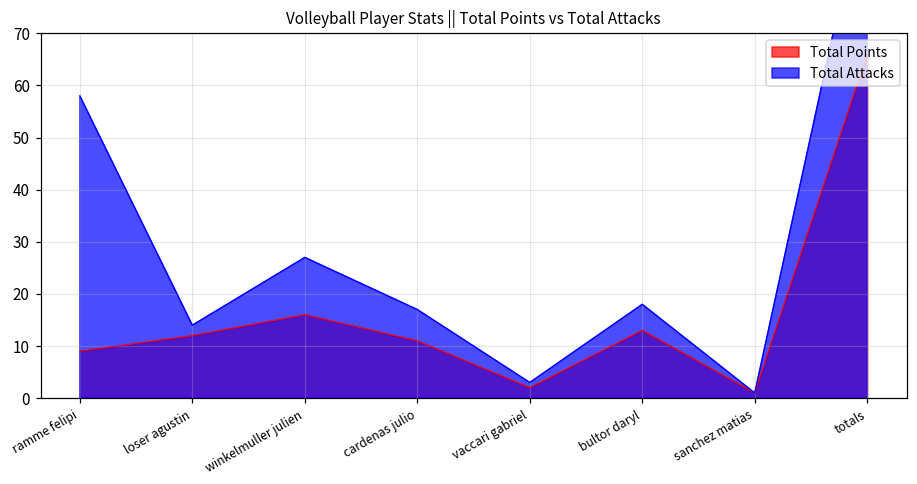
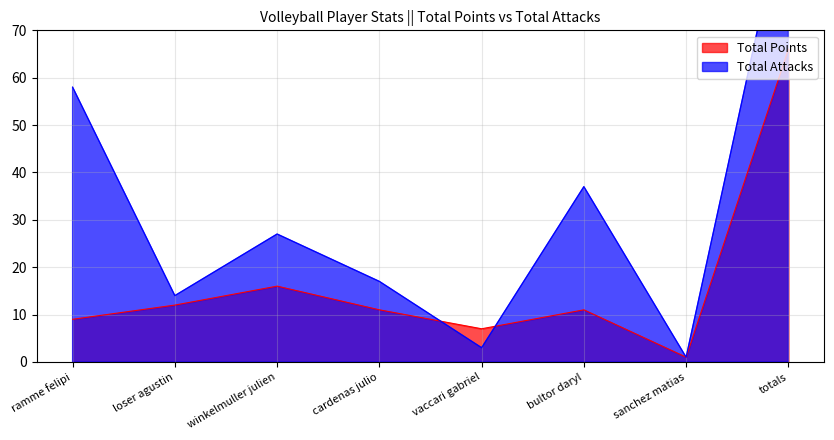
Total Points, vaccari gabriel: 2 -> 7
Total Points, bultor daryl: 13 -> 11
Total Attacks, bultor daryl: 18 -> 37
